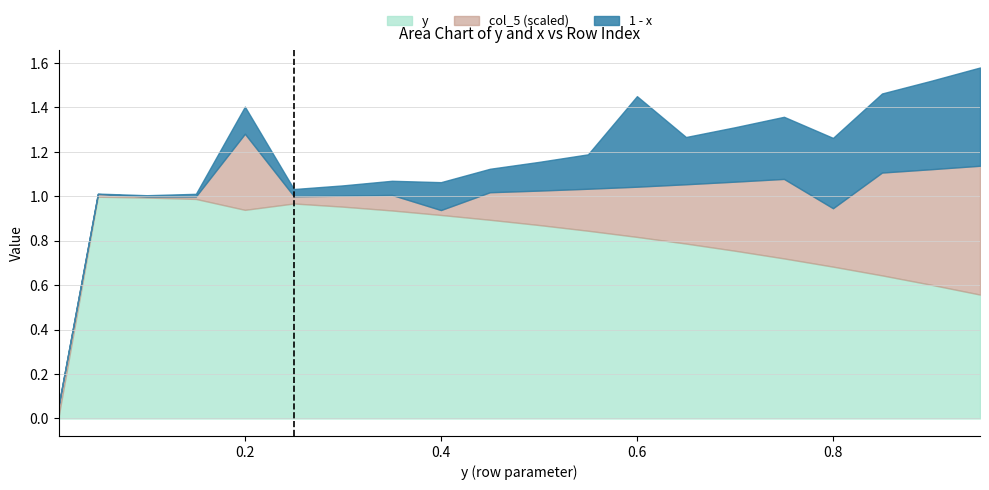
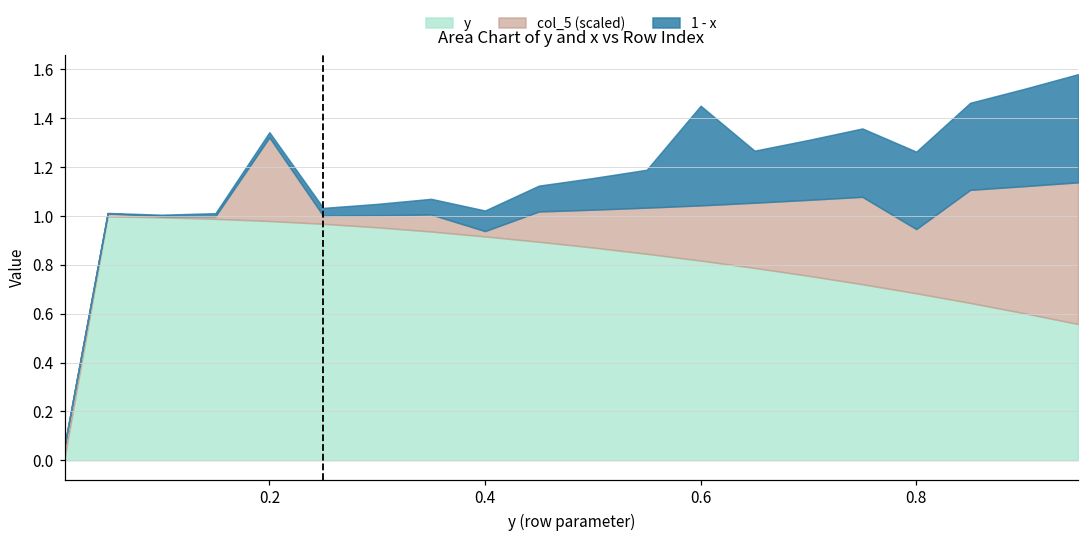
y, 0.2: 0.94 -> 0.98
1 - x, 0.2: 0.12 -> 0.02
1 - x, 0.4: 0.13 -> 0.08
